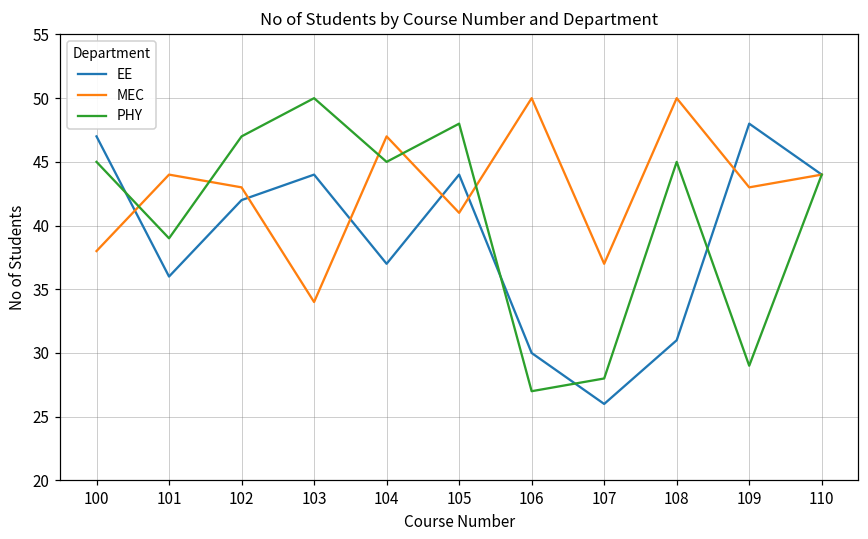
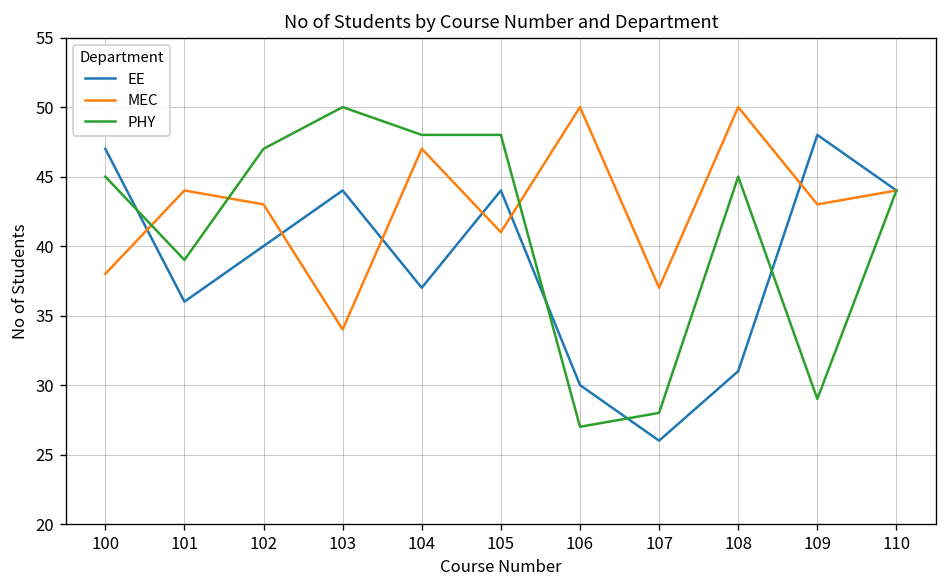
EE, 102: 42 -> 40
PHY, 104: 45 -> 48
